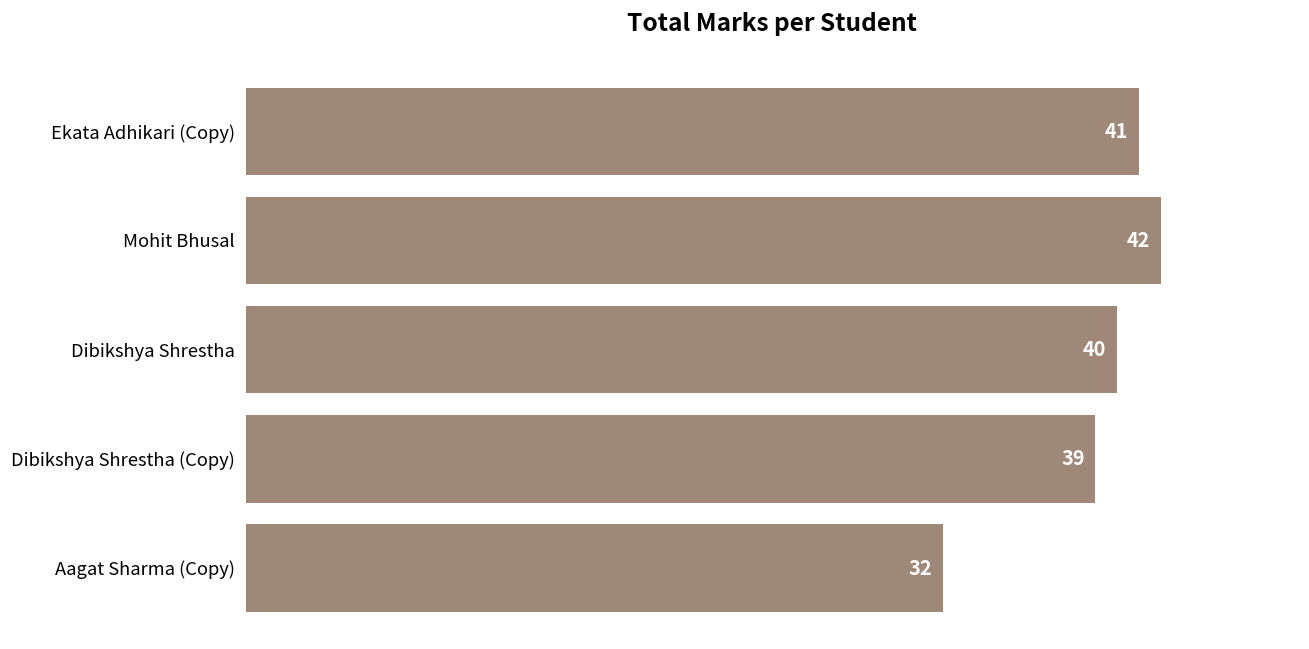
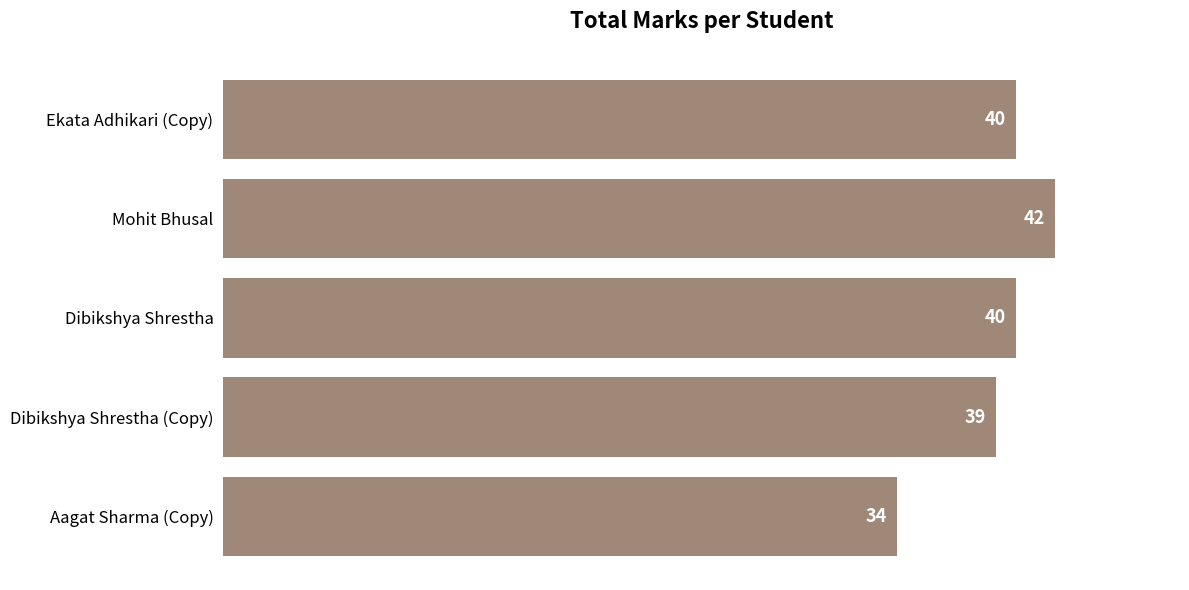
Ekata Adhikari (Copy): 41 -> 40
Aagat Sharma (Copy): 32 -> 34
